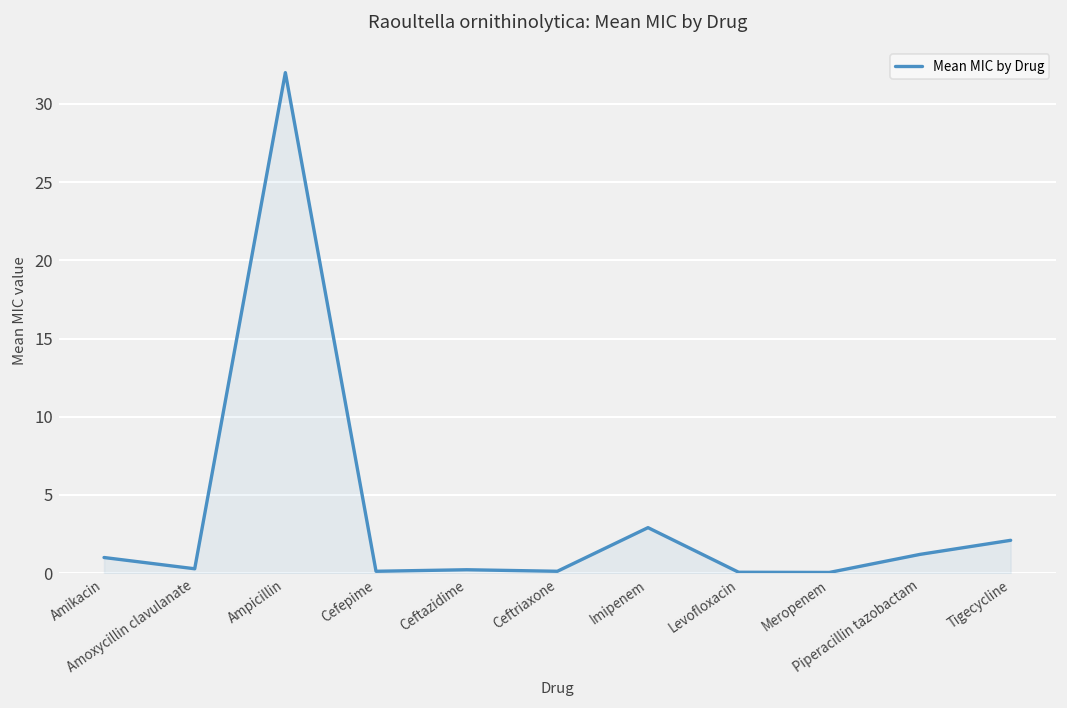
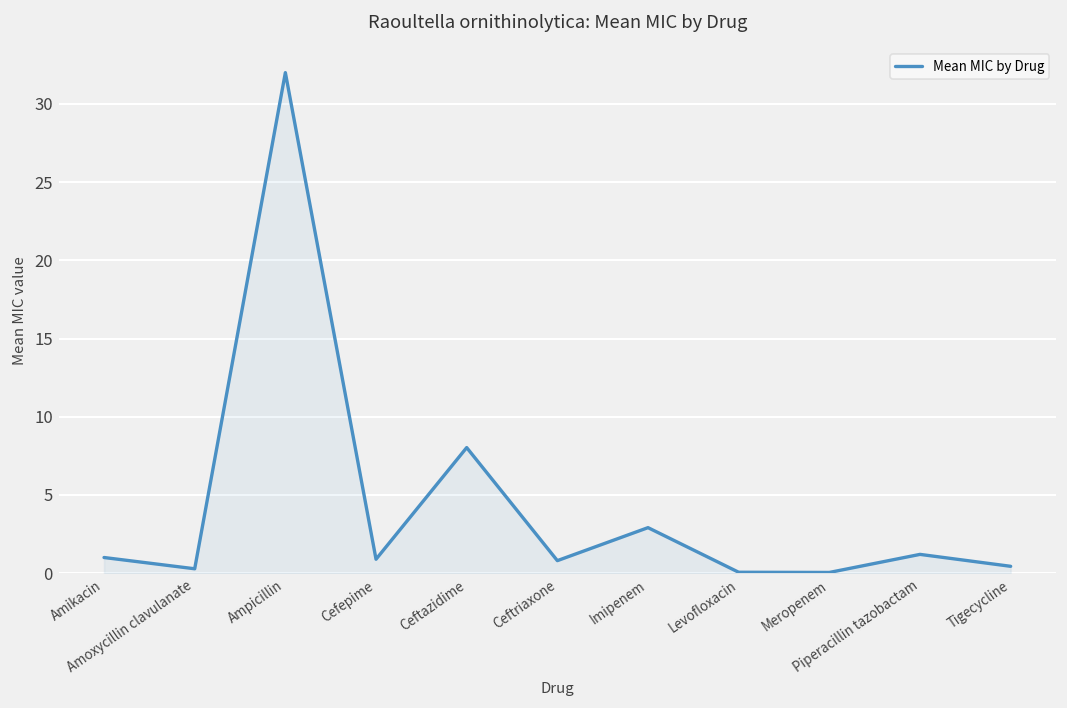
Cefepime: 0.1 -> 0.9
Ceftazidime: 0.2 -> 8.0
Ceftriaxone: 0.1 -> 0.8
Tigecycline: 2.1 -> 0.4
